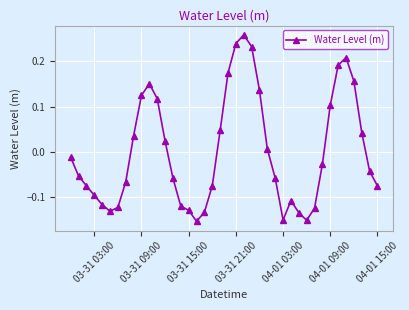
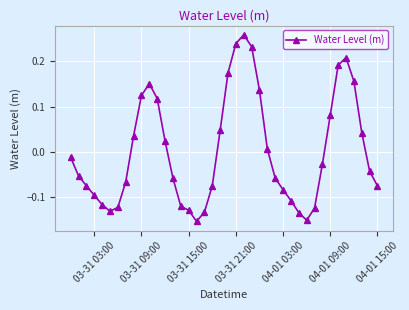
04-01 03:00: -0.15 -> -0.08
04-01 09:00: 0.10 -> 0.08
